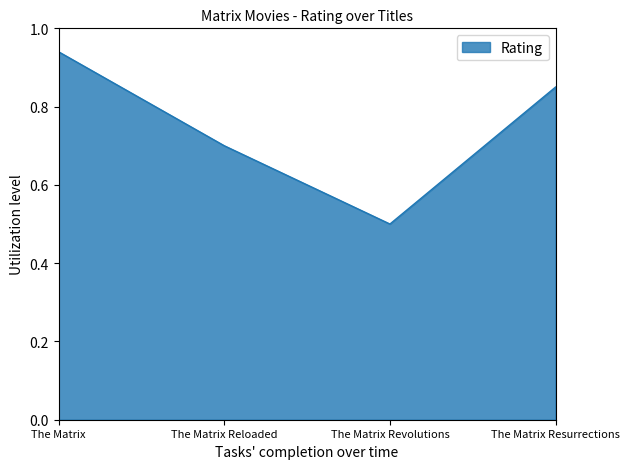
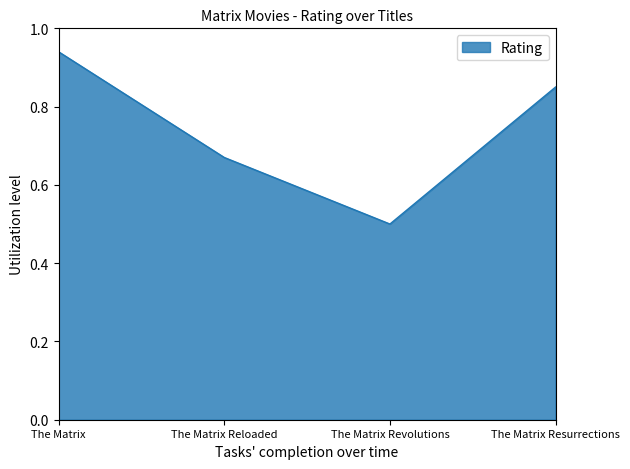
The Matrix Reloaded: 0.70 -> 0.67
